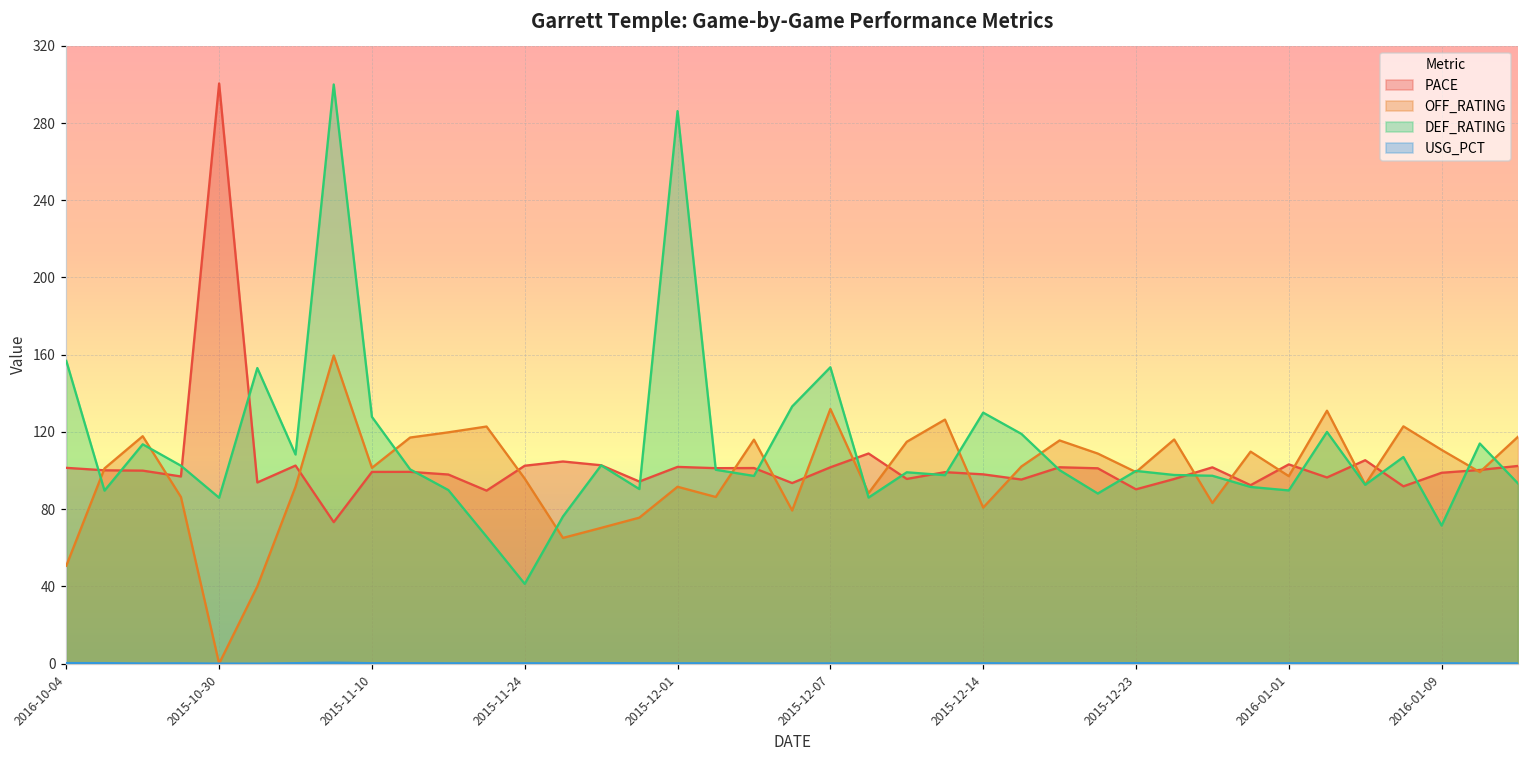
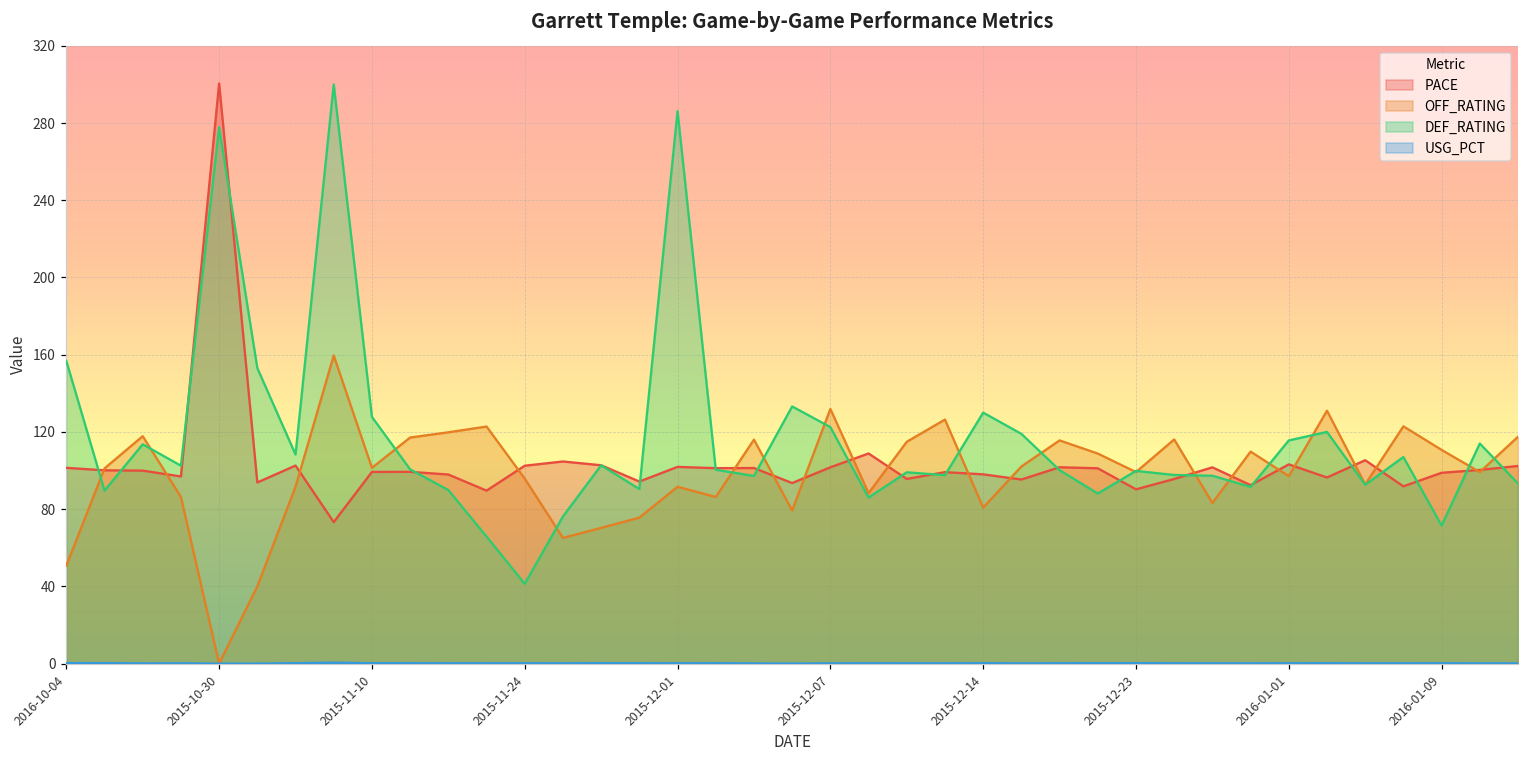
DEF_RATING, 2015-10-30: 86 -> 278
DEF_RATING, 2015-12-07: 154 -> 123
DEF_RATING, 2016-01-01: 90 -> 116
